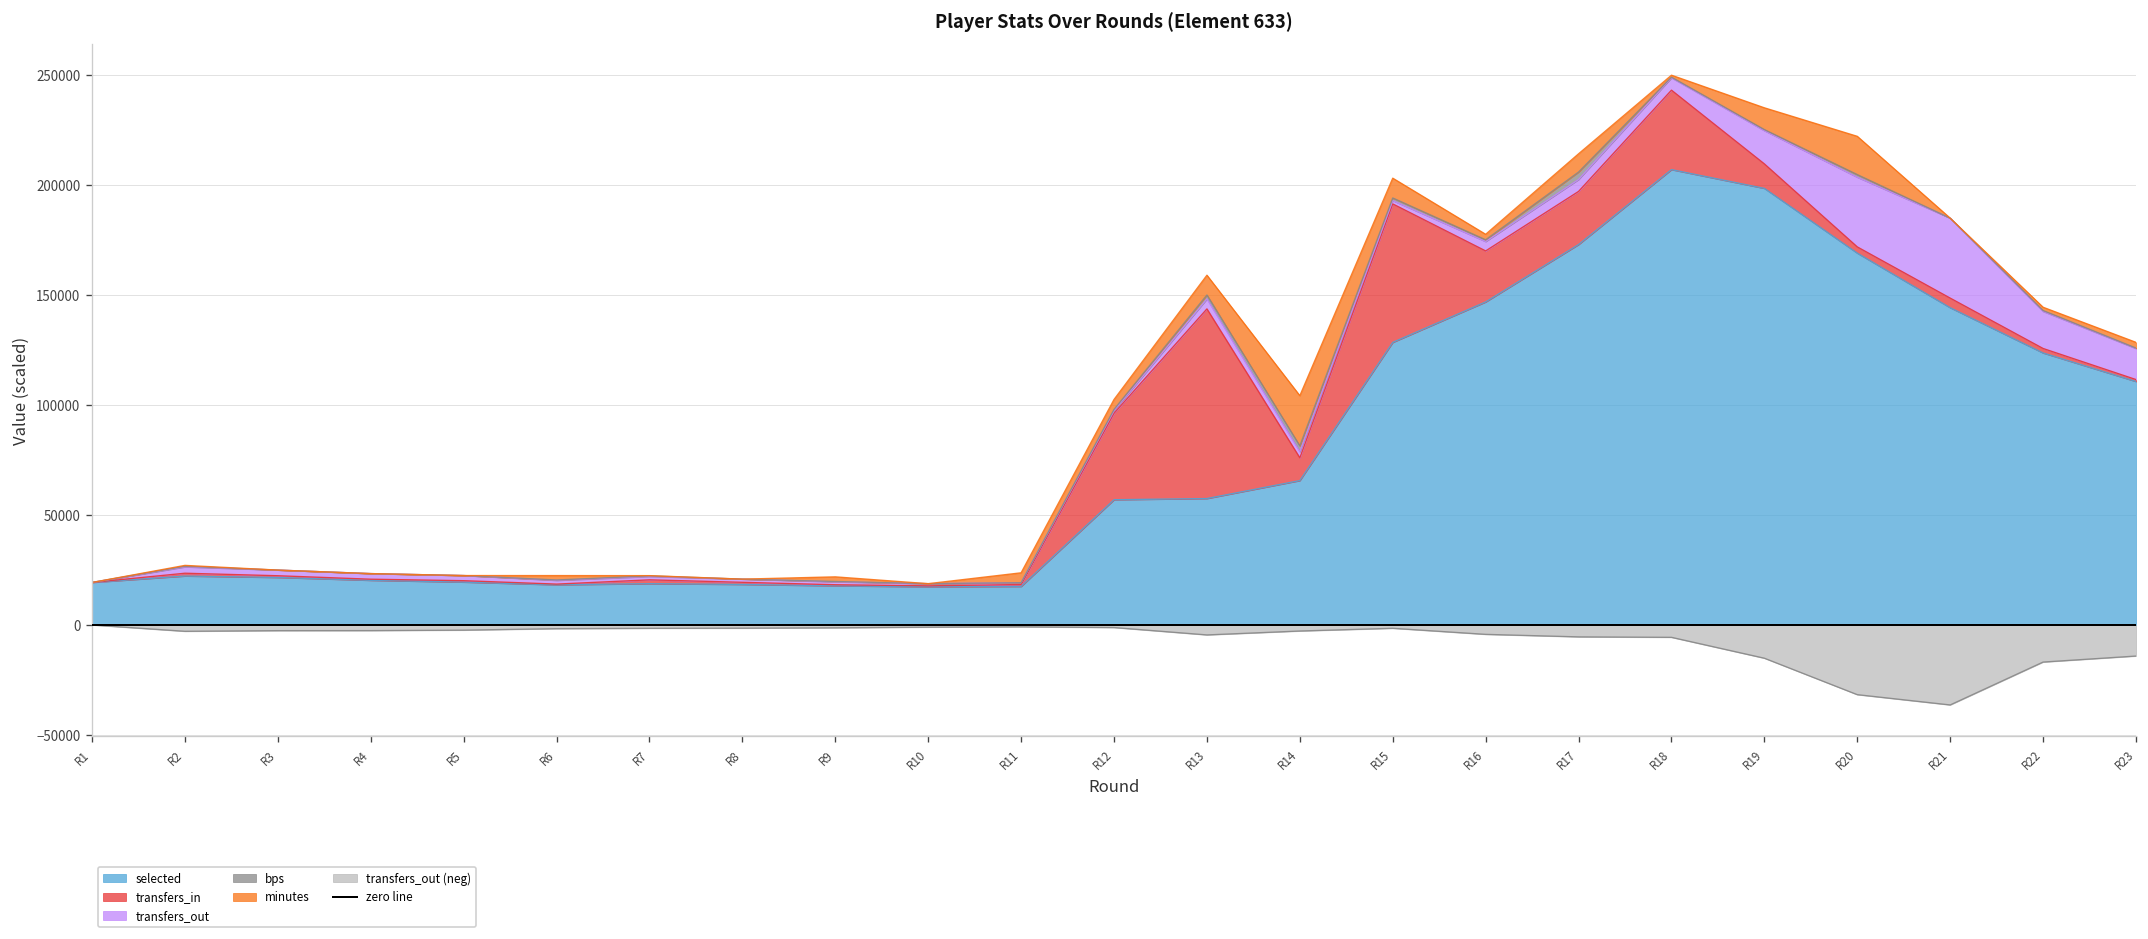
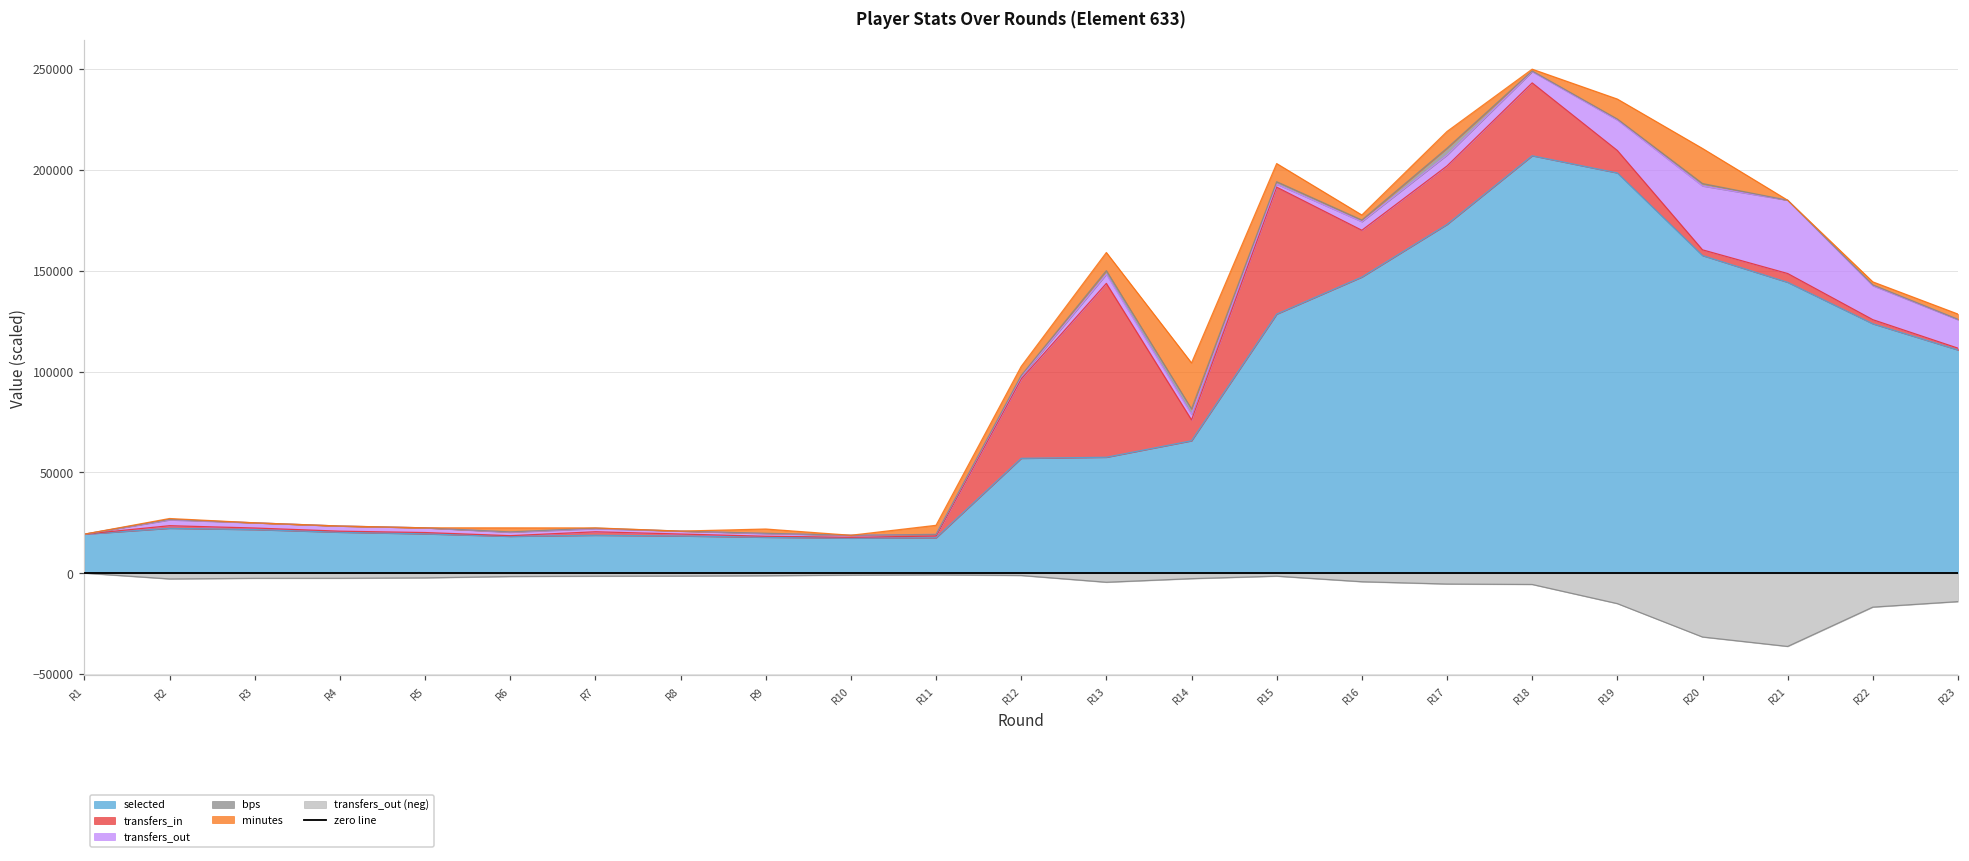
transfers_in, R17: 24000 -> 29000
selected, R20: 169000 -> 158000
